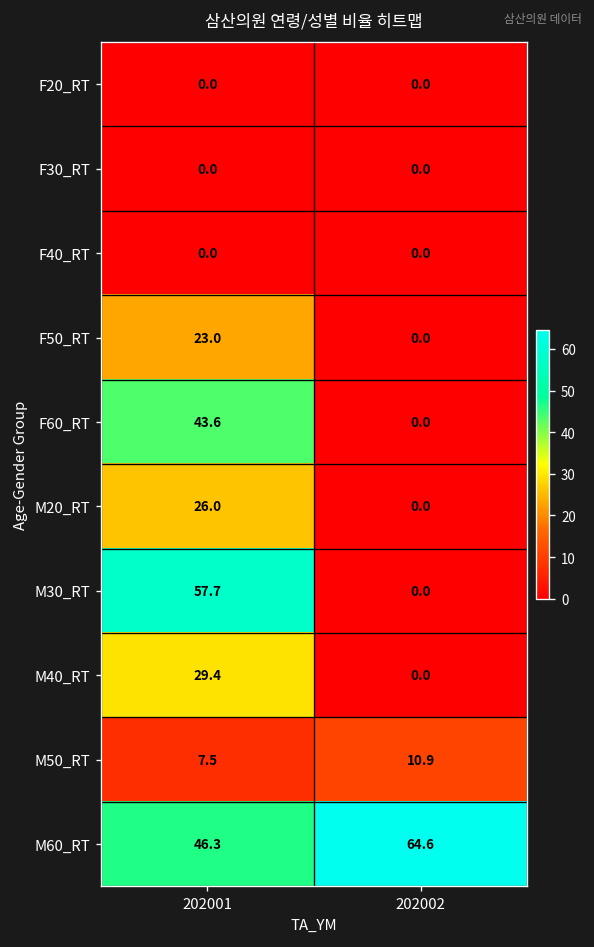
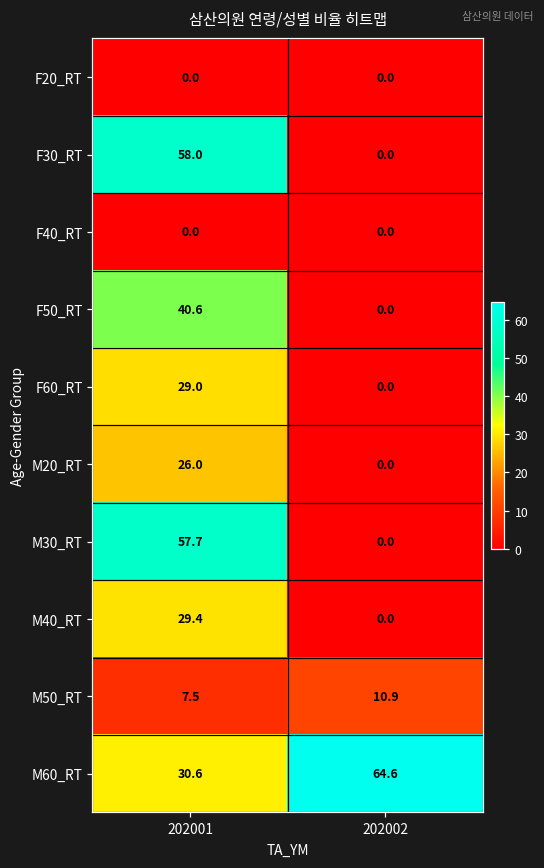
F30_RT, 202001: 0.0 -> 58.0
F50_RT, 202001: 23.0 -> 40.6
F60_RT, 202001: 43.6 -> 29.0
M60_RT, 202001: 46.3 -> 30.6
